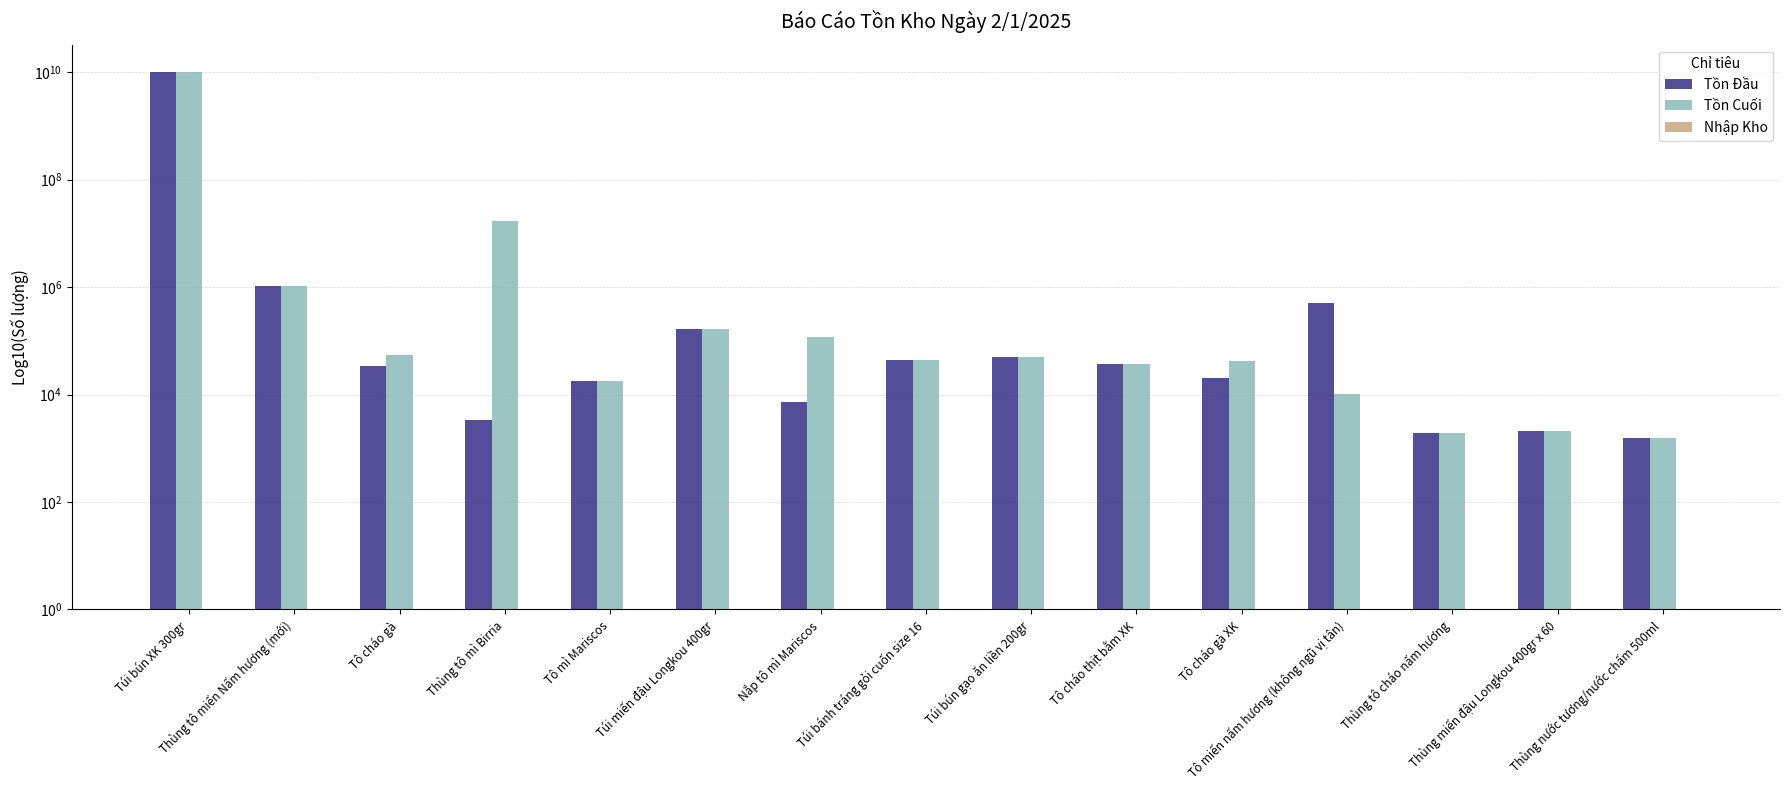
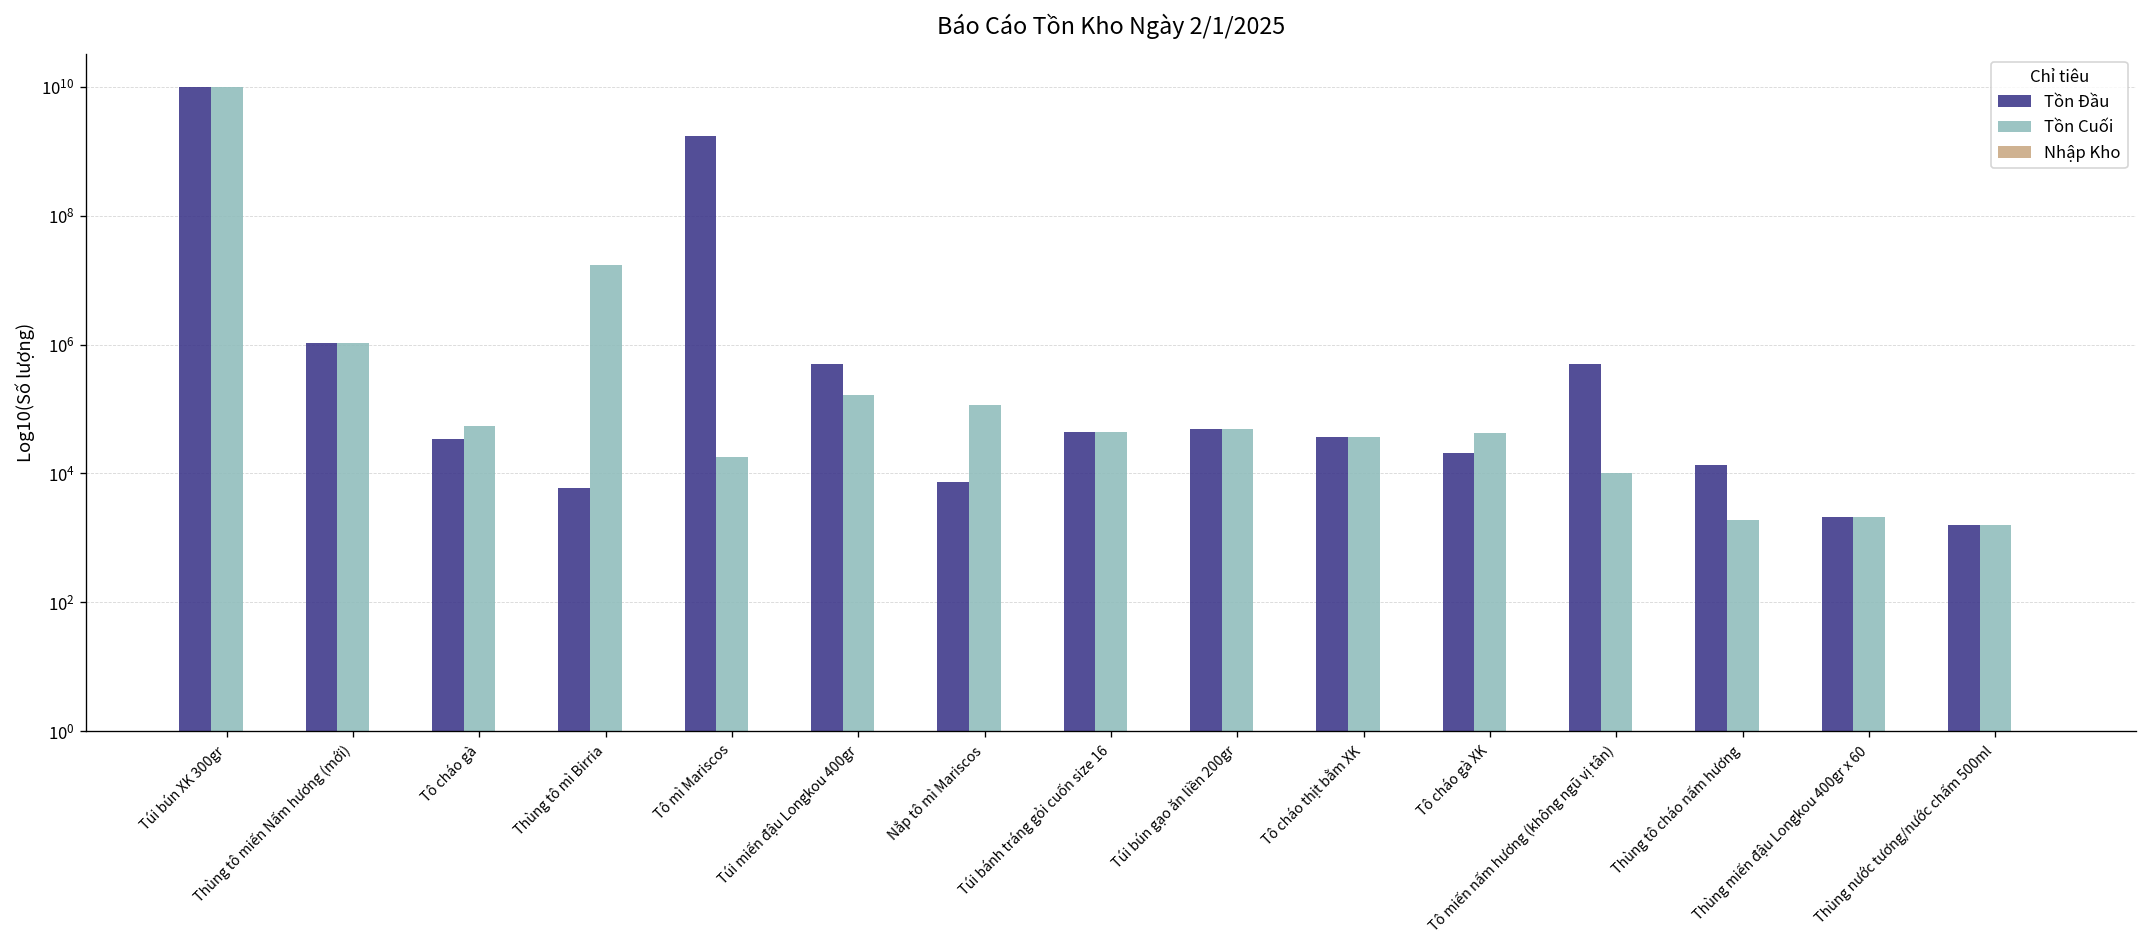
Tồn Đầu, Thùng tô mì Birria: 3000 -> 6000
Tồn Đầu, Tô mì Mariscos: 18000 -> 1800000000
Tồn Đầu, Túi miến đậu Longkou 400gr: 170000 -> 500000
Tồn Đầu, Thùng tô cháo nấm hương: 1900 -> 14000
